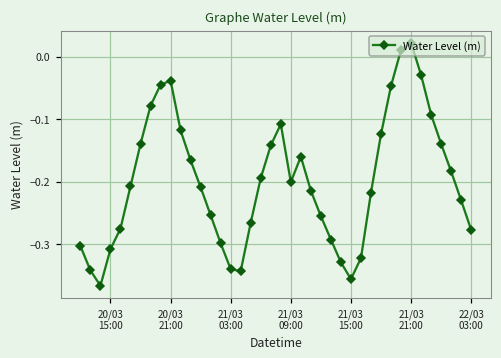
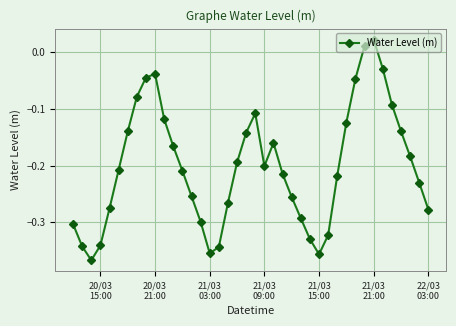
20/03 15:00: -0.31 -> -0.34
21/03 03:00: -0.34 -> -0.35
